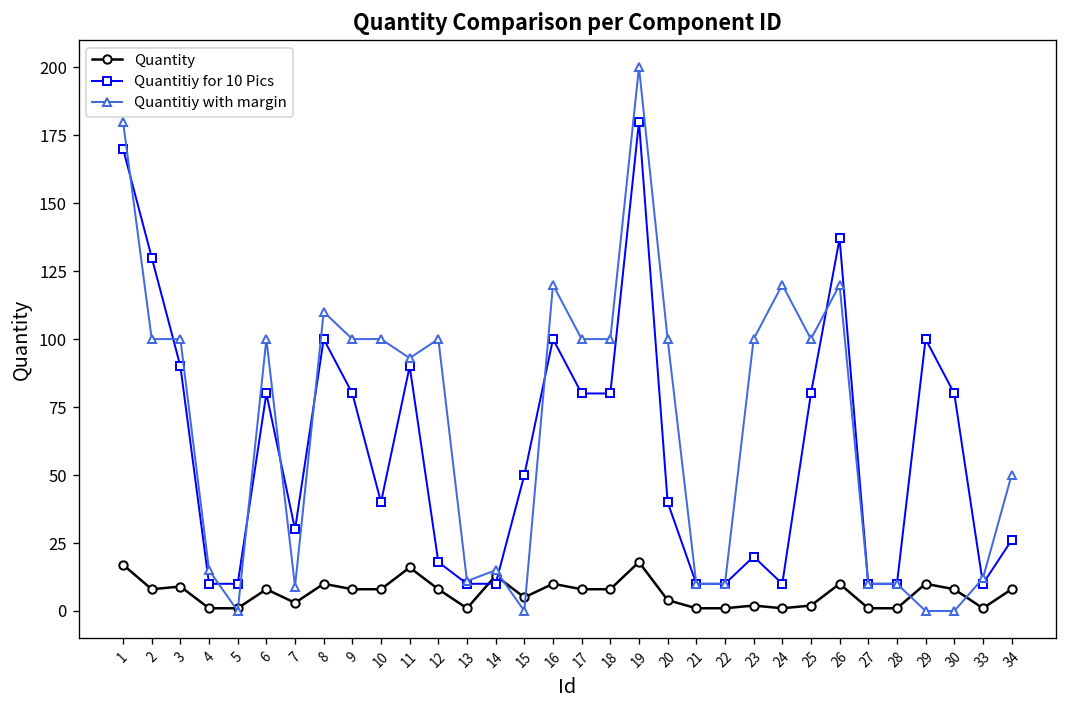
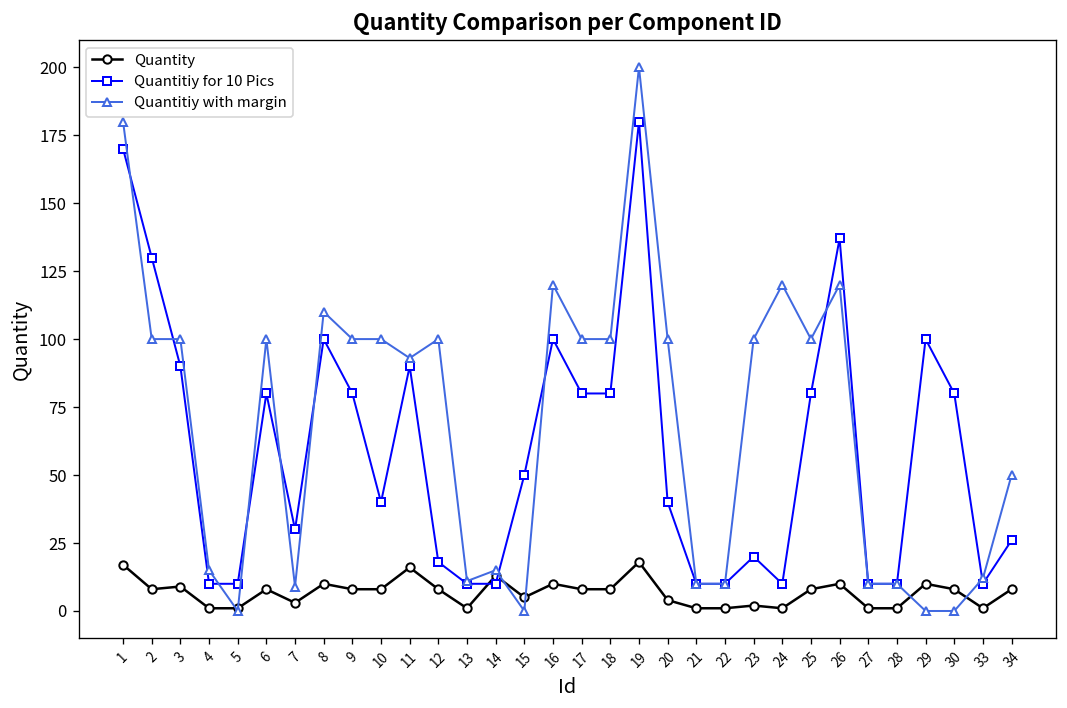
Quantity, 25: 2 -> 8
